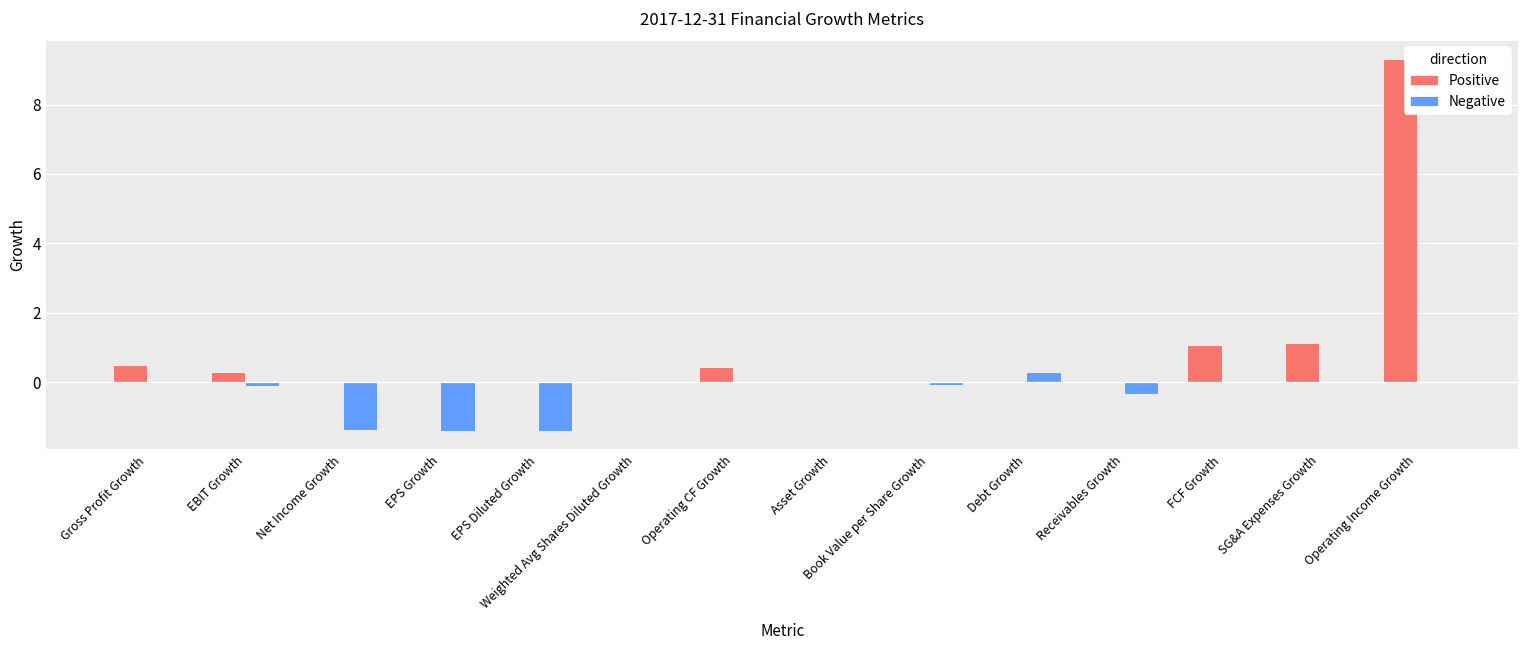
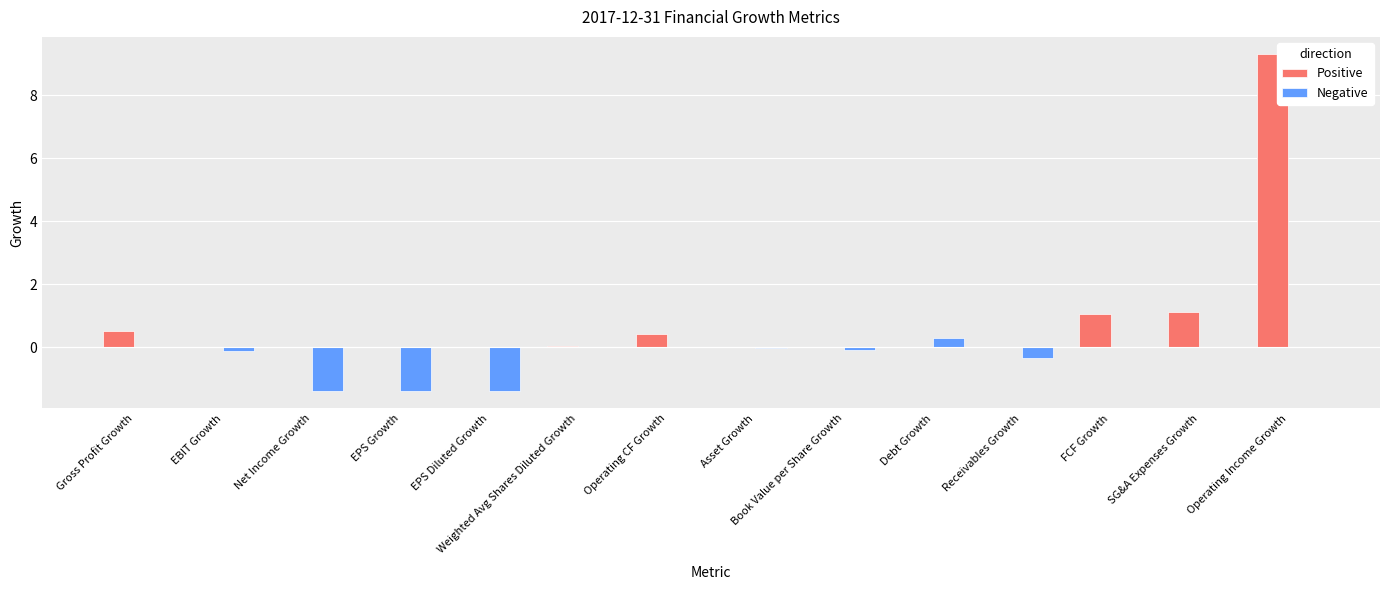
Positive, EBIT Growth: 0.3 -> 0.0
